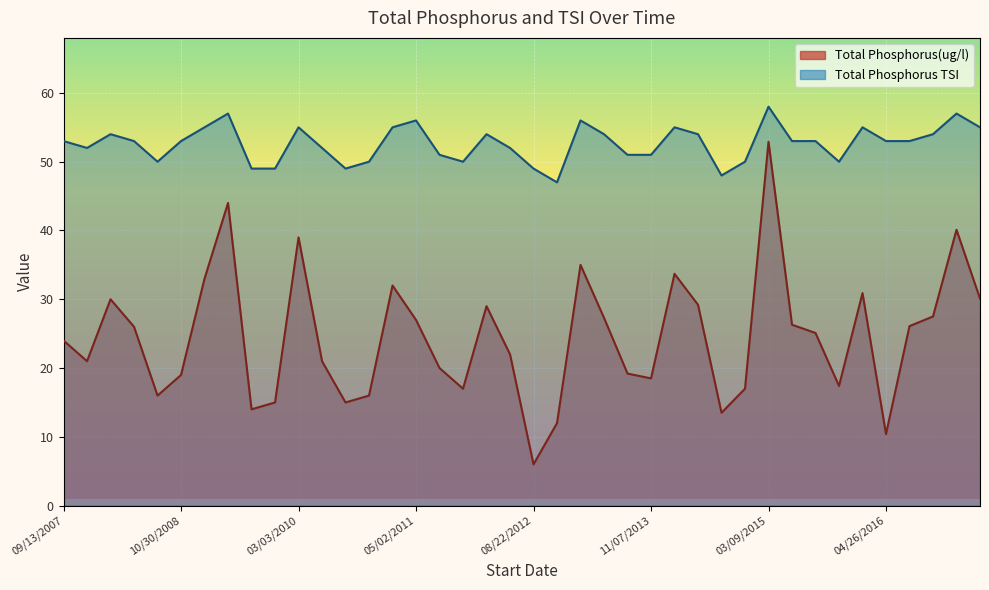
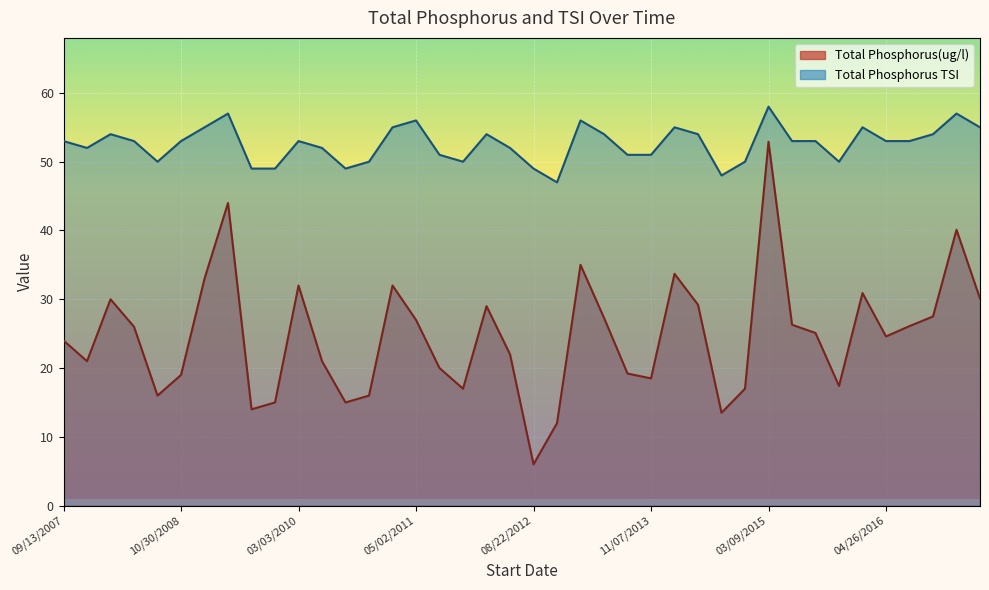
Total Phosphorus(ug/l), 03/03/2010: 39 -> 32
Total Phosphorus TSI, 03/03/2010: 55 -> 53
Total Phosphorus(ug/l), 04/26/2016: 10 -> 25
